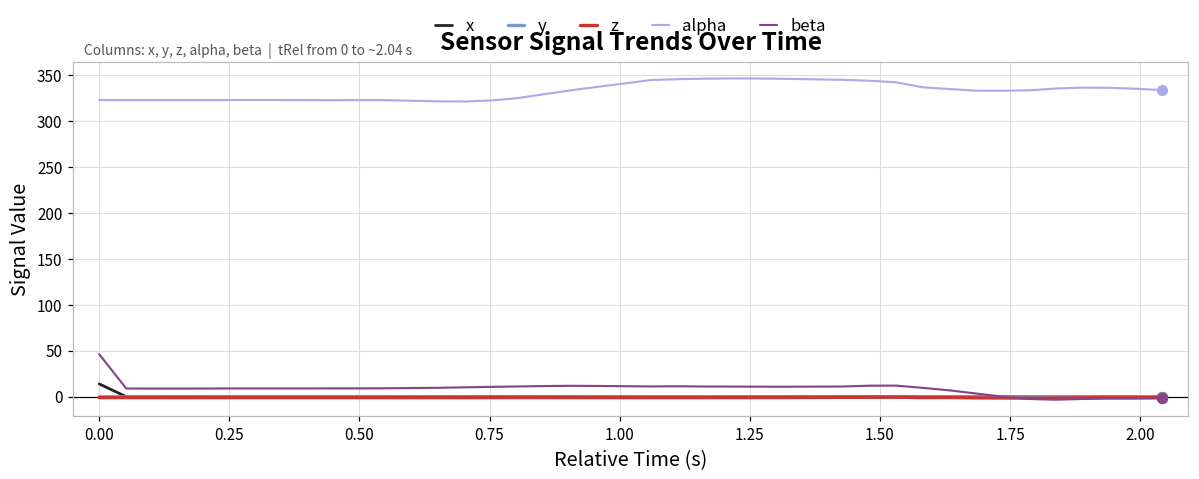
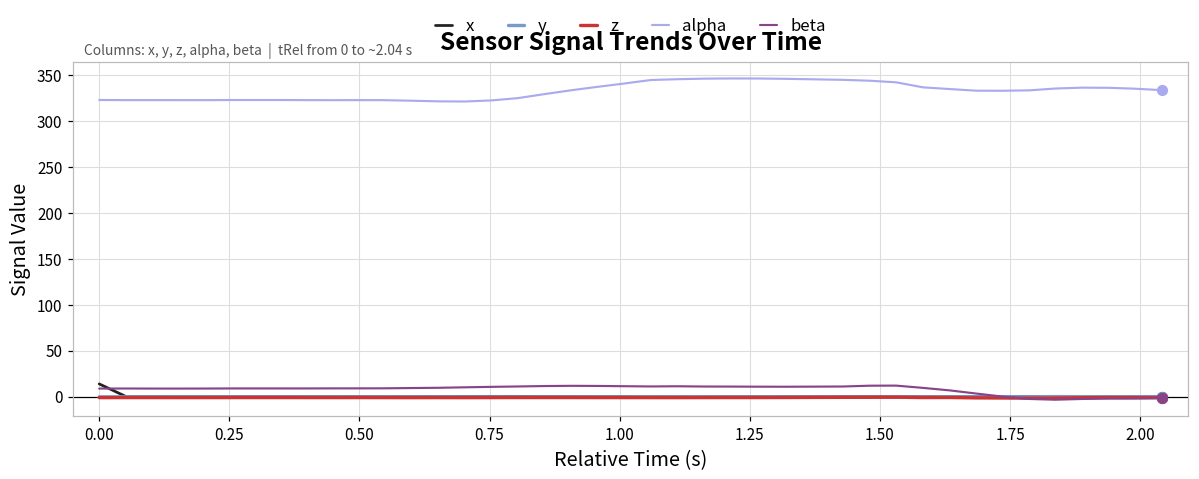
beta, 0.00: 50 -> 10
